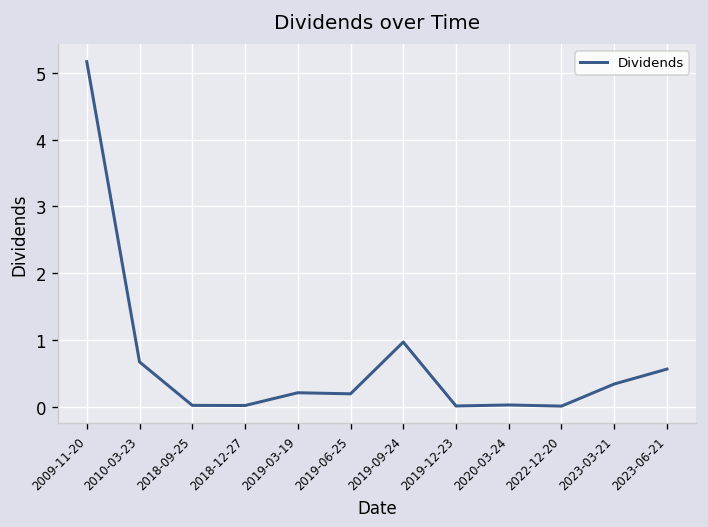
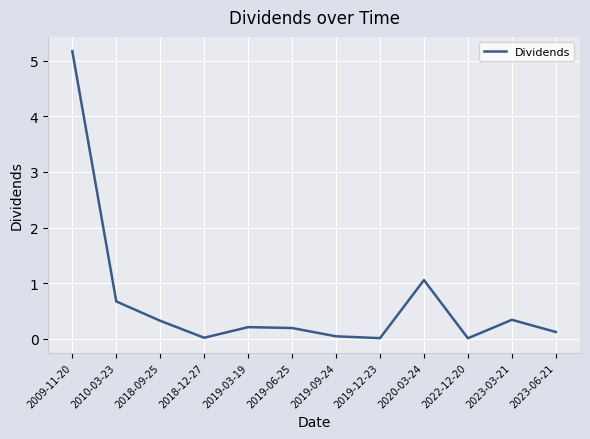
2018-09-25: 0.0 -> 0.3
2019-09-24: 1.0 -> 0.0
2020-03-24: 0.0 -> 1.1
2023-06-21: 0.6 -> 0.1
